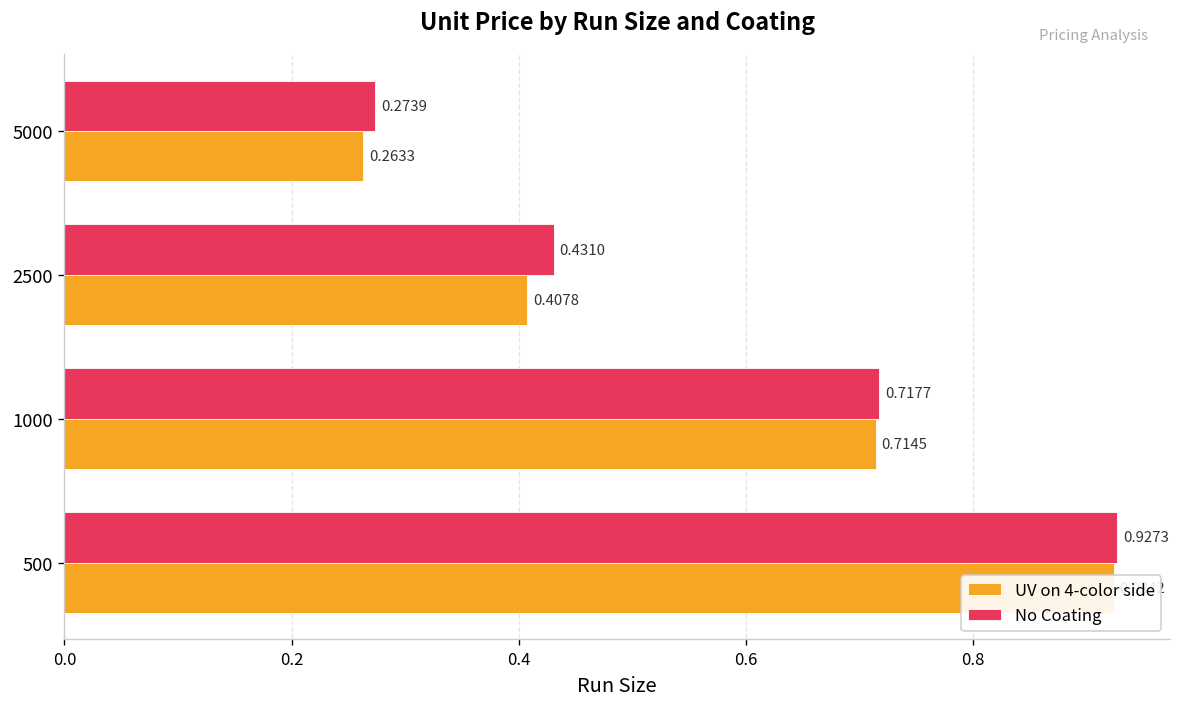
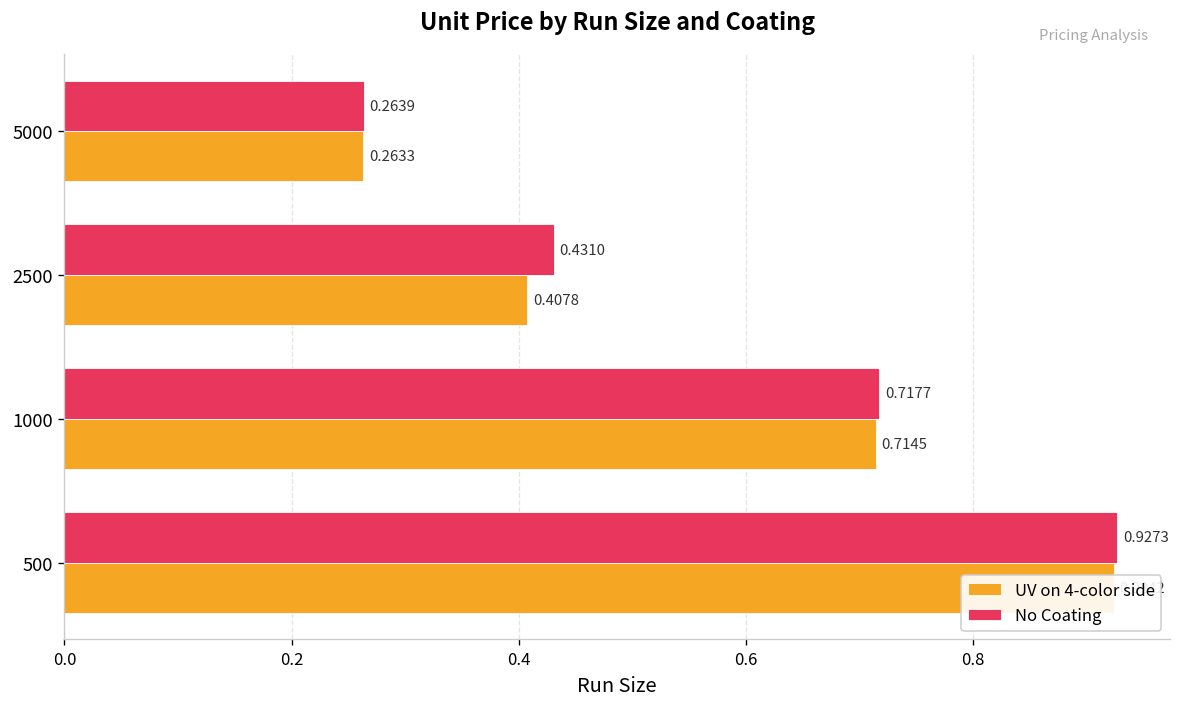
No Coating, 5000: 0.2739 -> 0.2639
